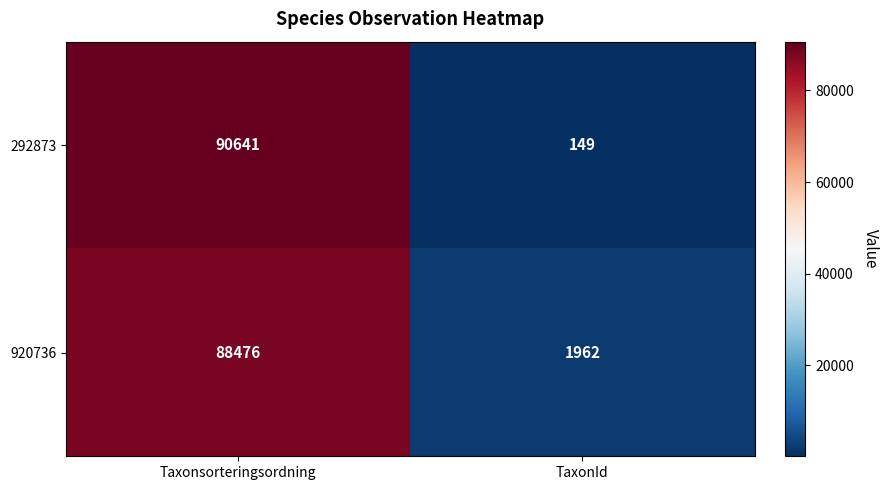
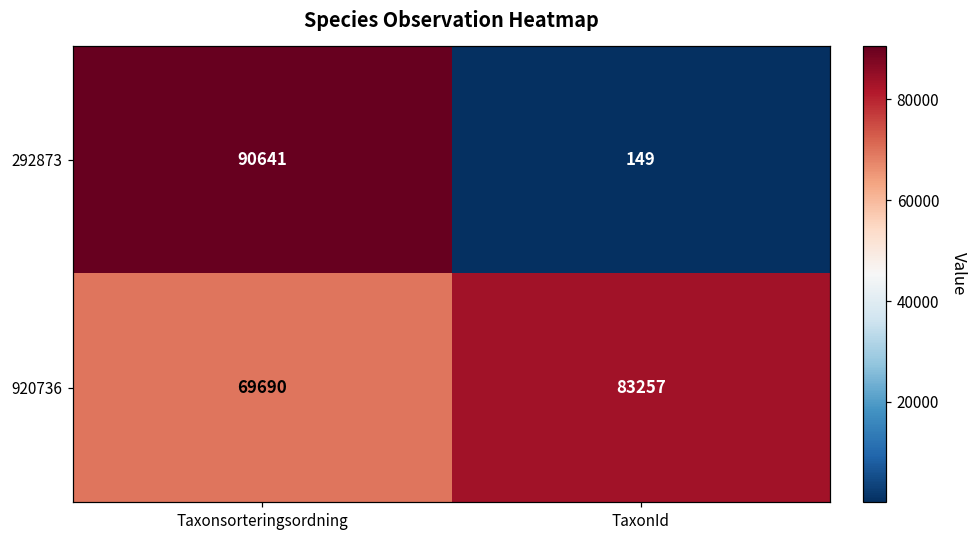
920736, Taxonsorteringsordning: 88476 -> 69690
920736, TaxonId: 1962 -> 83257
